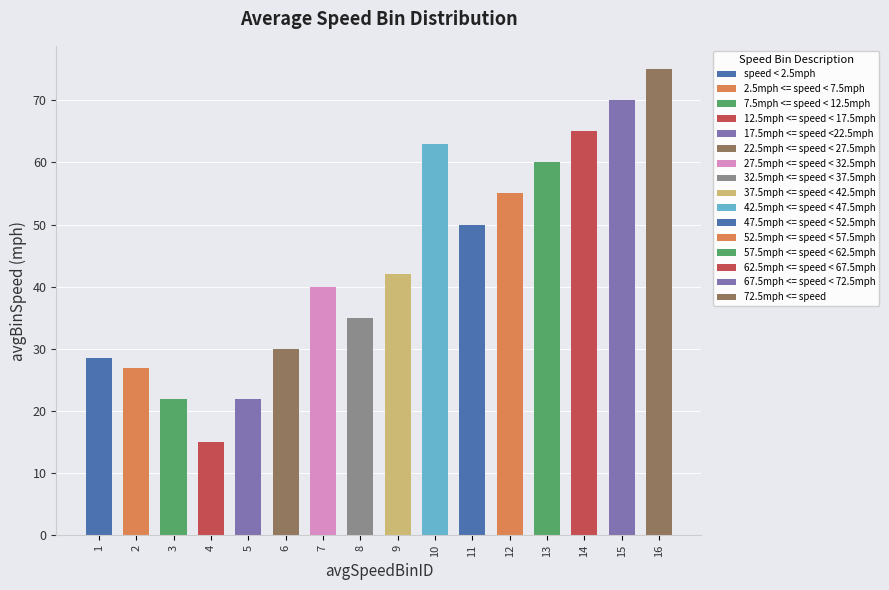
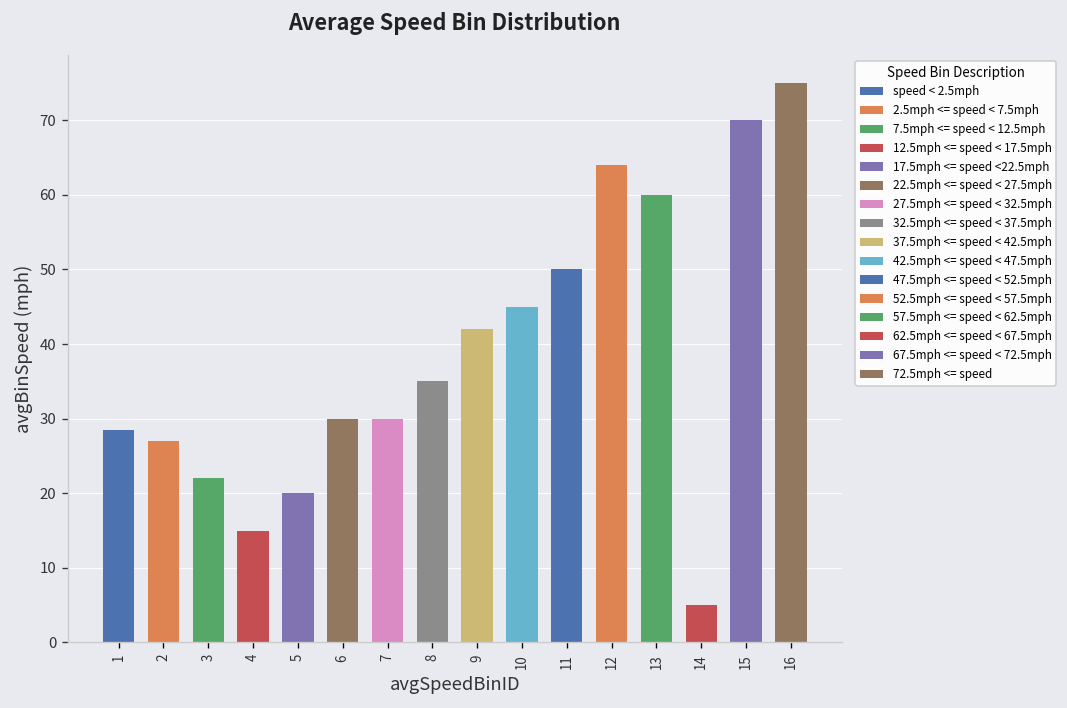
5: 22 -> 20
7: 40 -> 30
10: 63 -> 45
12: 55 -> 64
14: 65 -> 5
